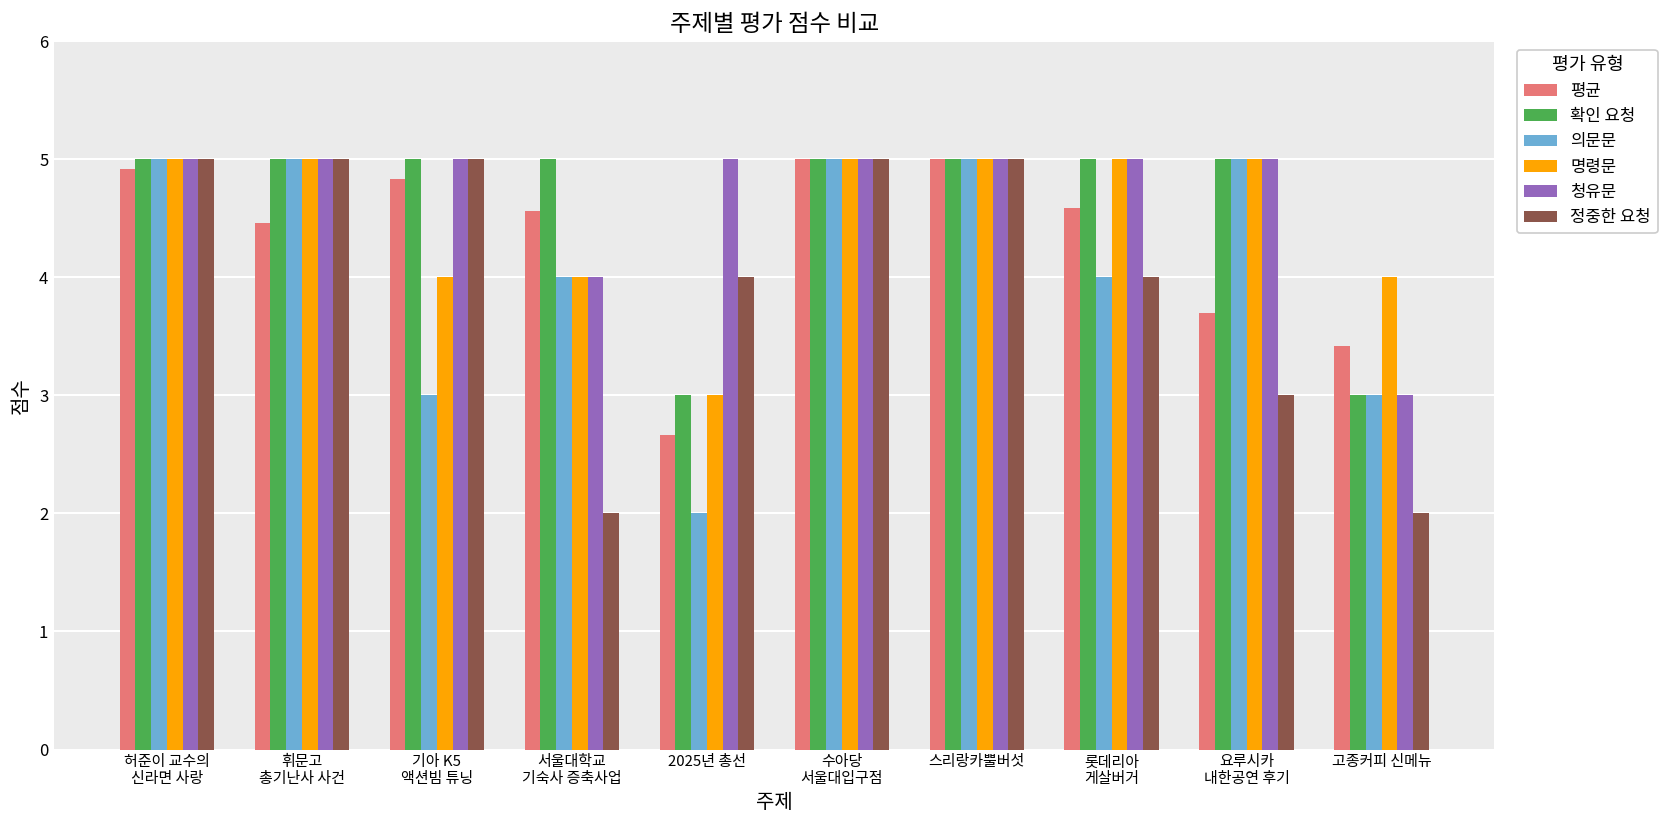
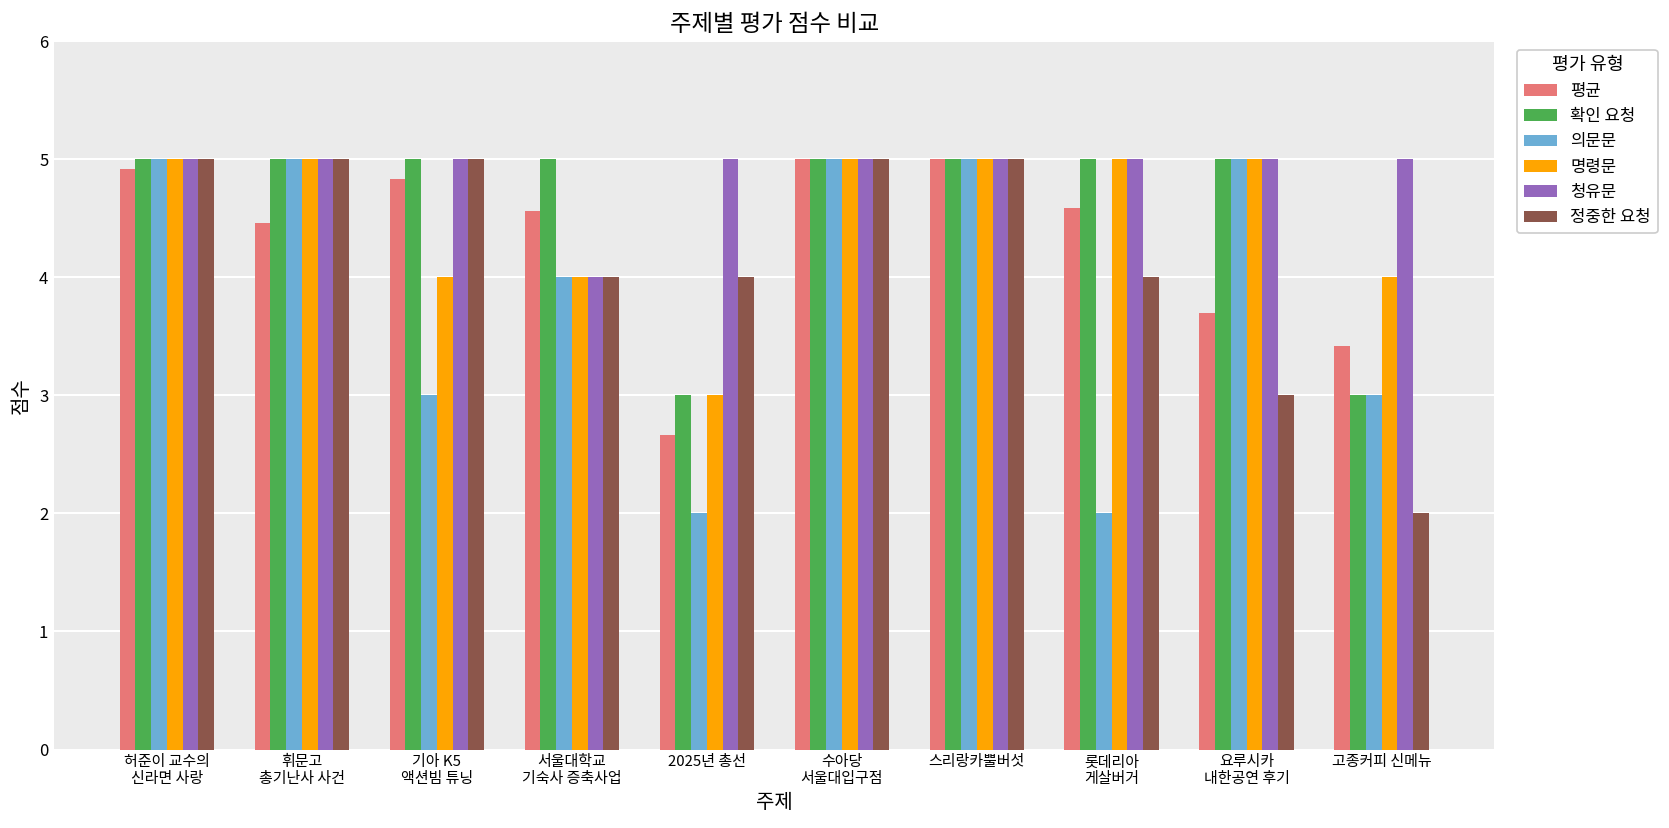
정중한 요청, 서울대학교 기숙사 증축사업: 2 -> 4
의문문, 롯데리아 게살버거: 4 -> 2
청유문, 고종커피 신메뉴: 3 -> 5
